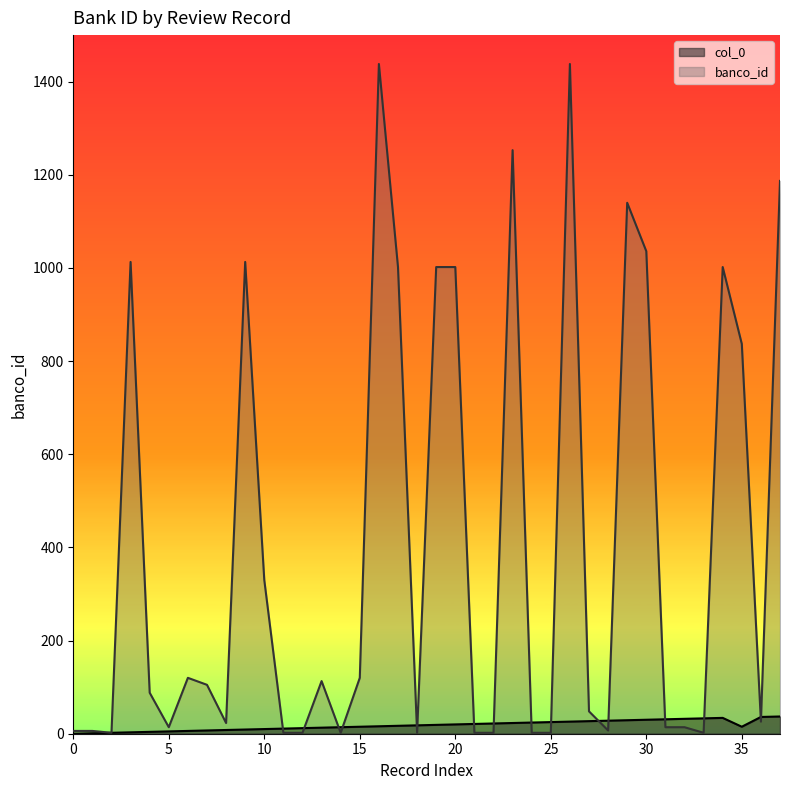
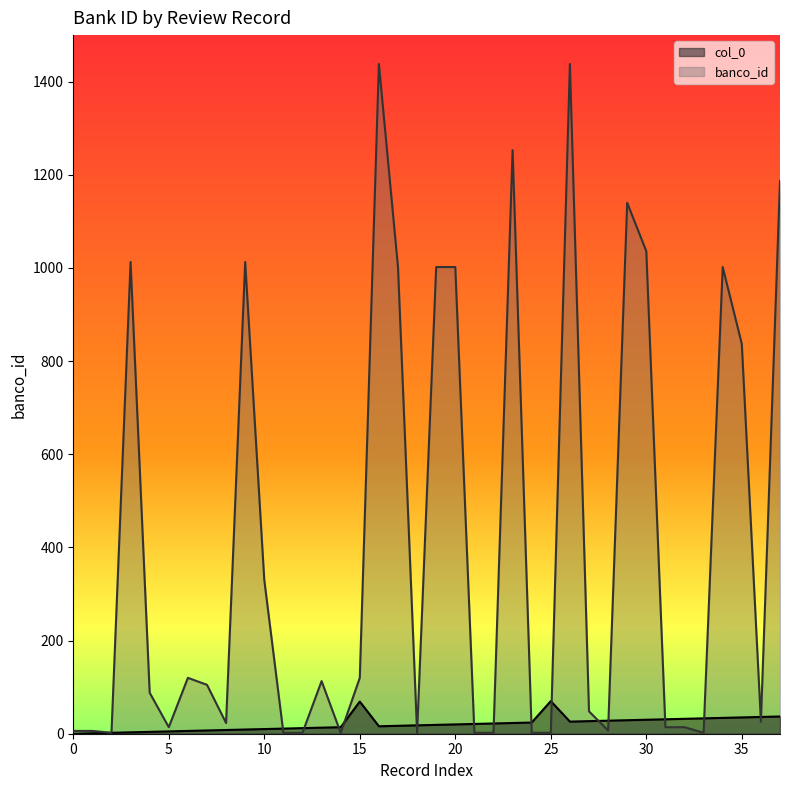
col_0, 15: 20 -> 70
col_0, 25: 30 -> 70
col_0, 35: 20 -> 40
